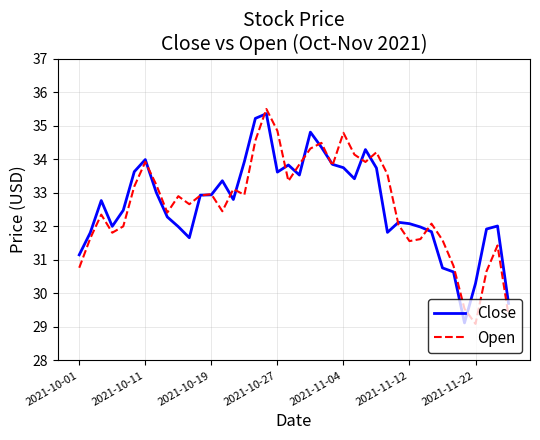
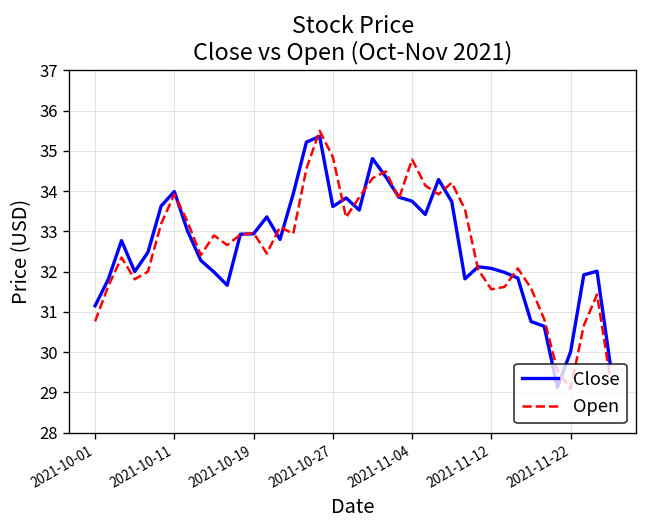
Close, 2021-11-22: 30.3 -> 30.0
